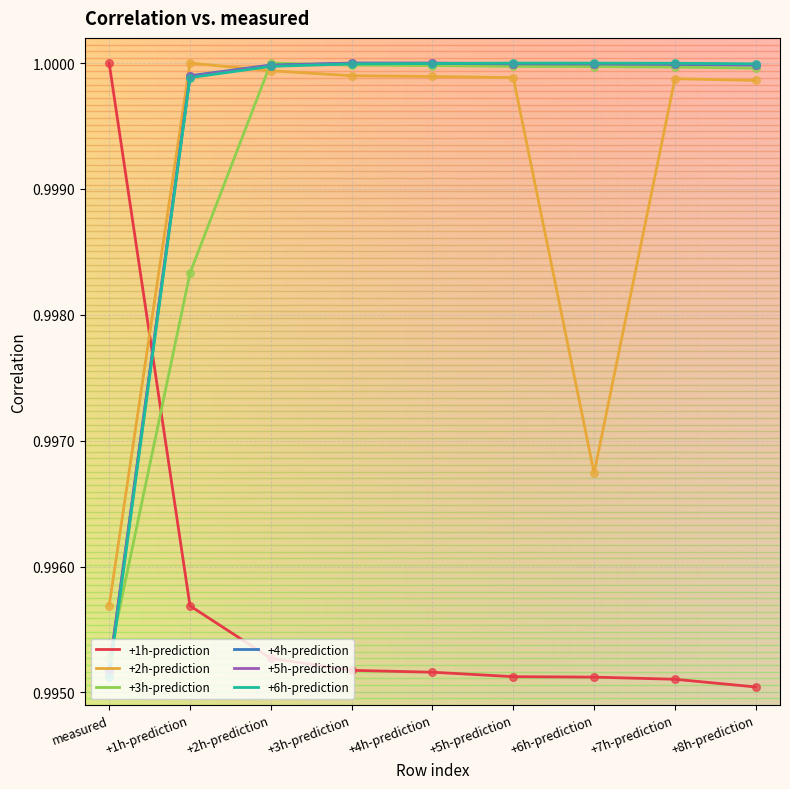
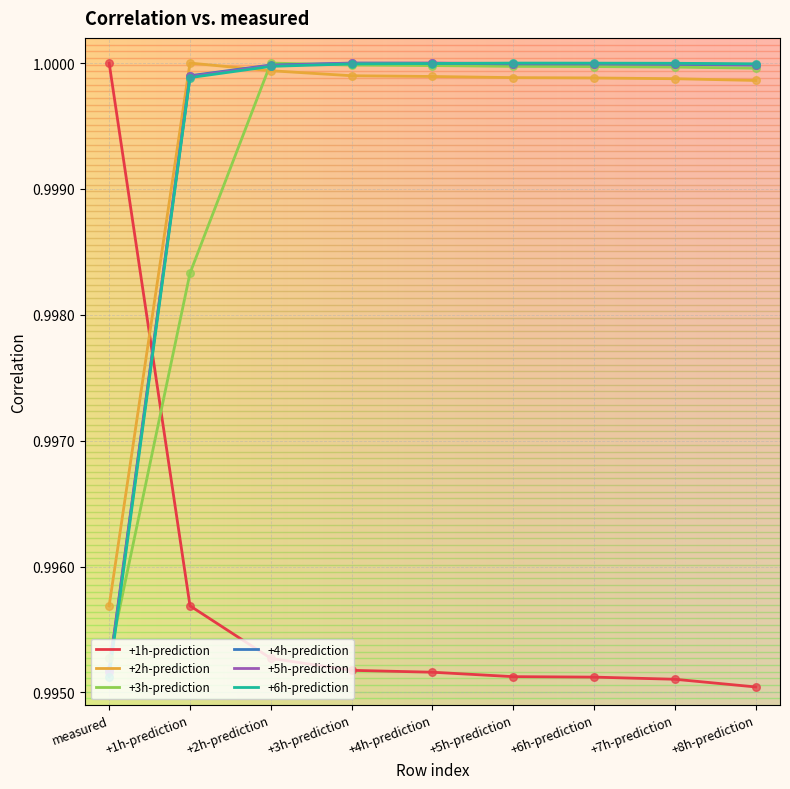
+2h-prediction, +6h-prediction: 0.99674 -> 0.99988
